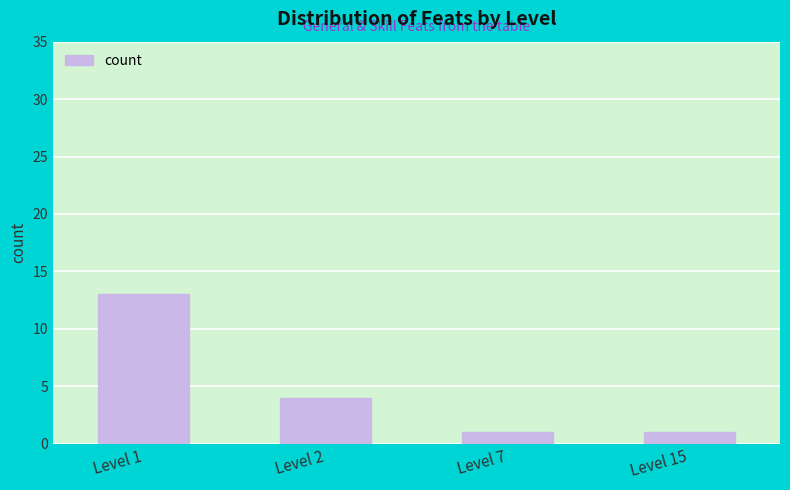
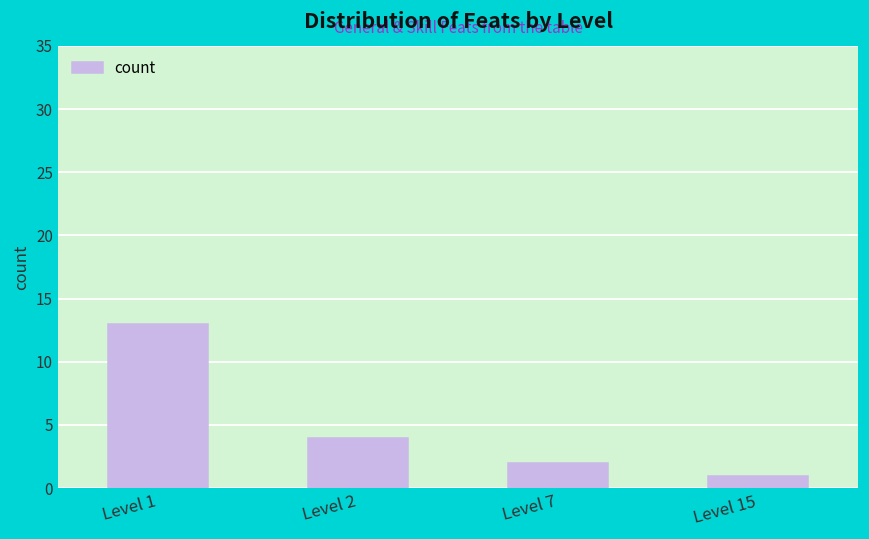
Level 7: 1 -> 2
